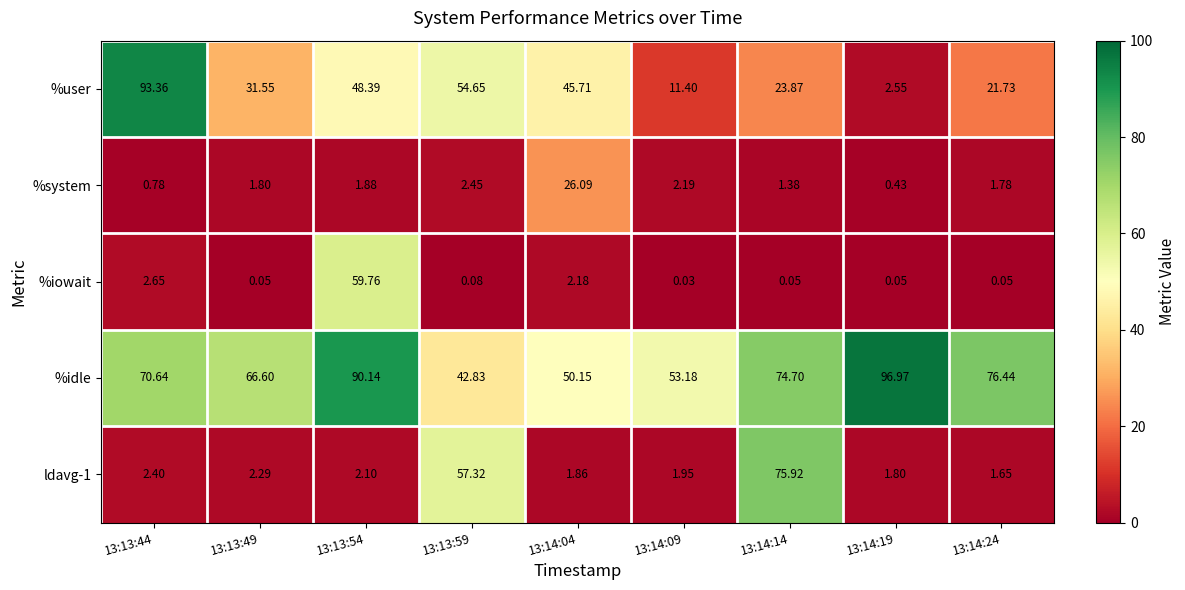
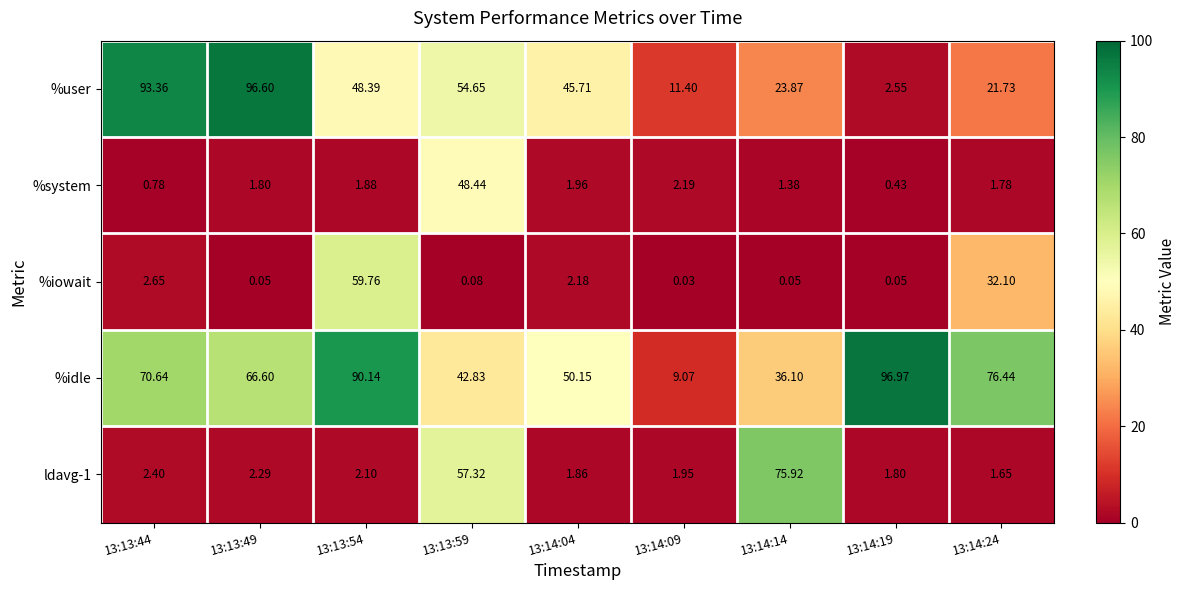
%user, 13:13:49: 31.55 -> 96.60
%system, 13:13:59: 2.45 -> 48.44
%system, 13:14:04: 26.09 -> 1.96
%iowait, 13:14:24: 0.05 -> 32.10
%idle, 13:14:09: 53.18 -> 9.07
%idle, 13:14:14: 74.70 -> 36.10
